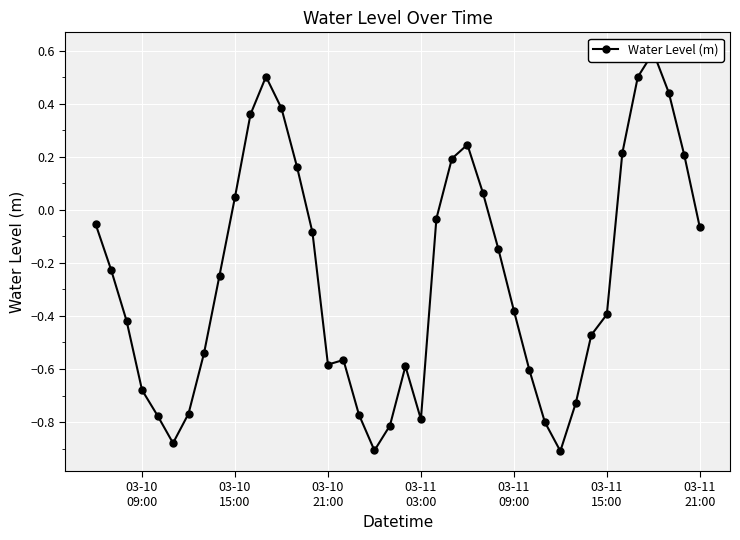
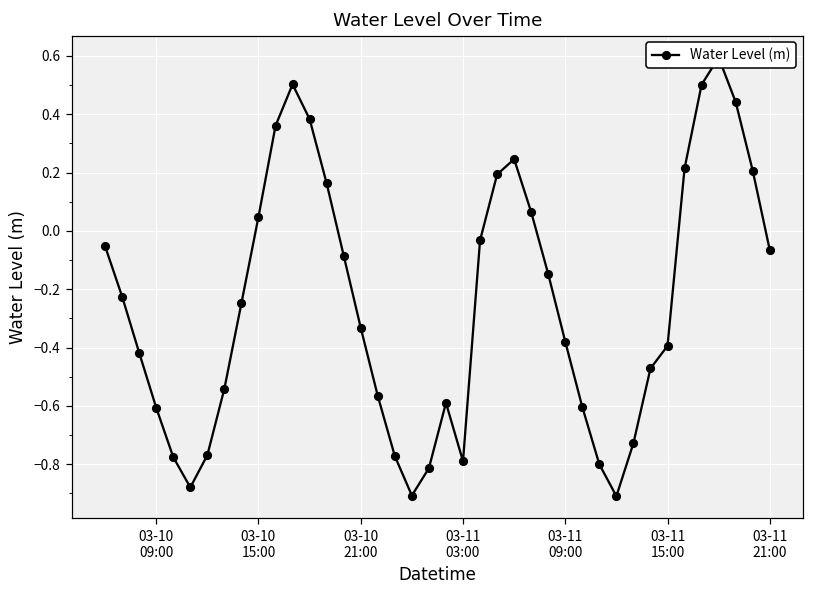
03-10 09:00: -0.68 -> -0.61
03-10 21:00: -0.58 -> -0.33
